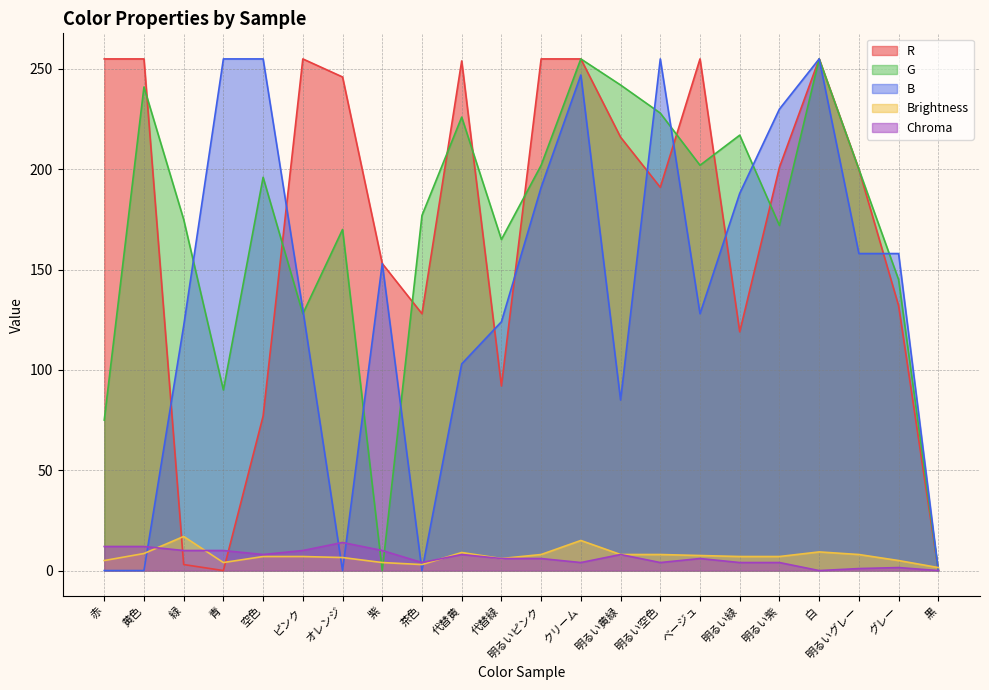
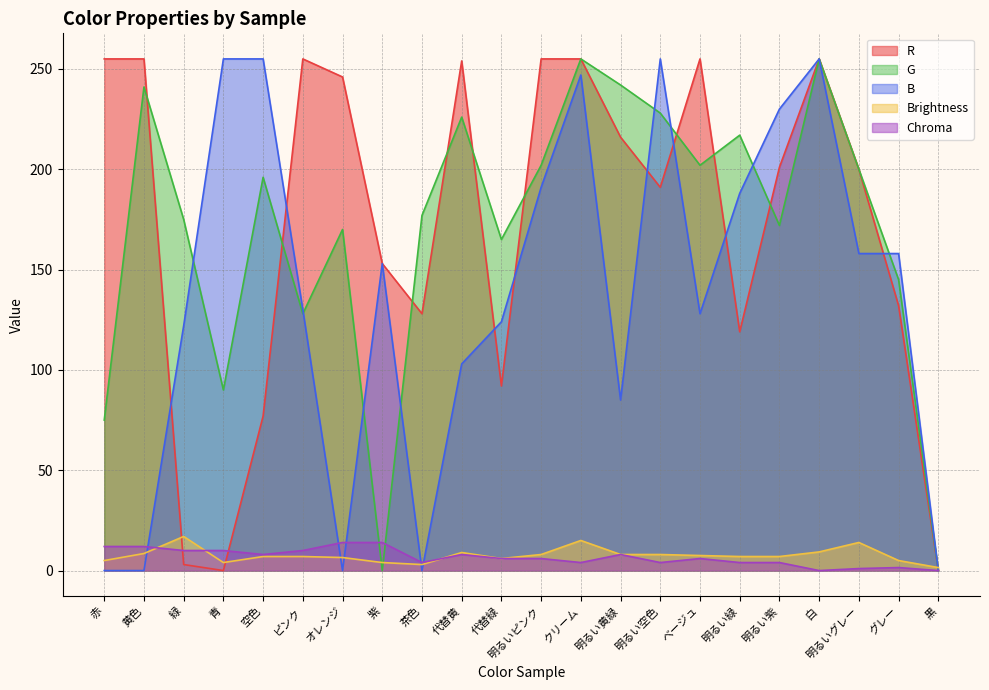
Chroma, 紫: 10 -> 14
Brightness, 明るいグレー: 8 -> 14
